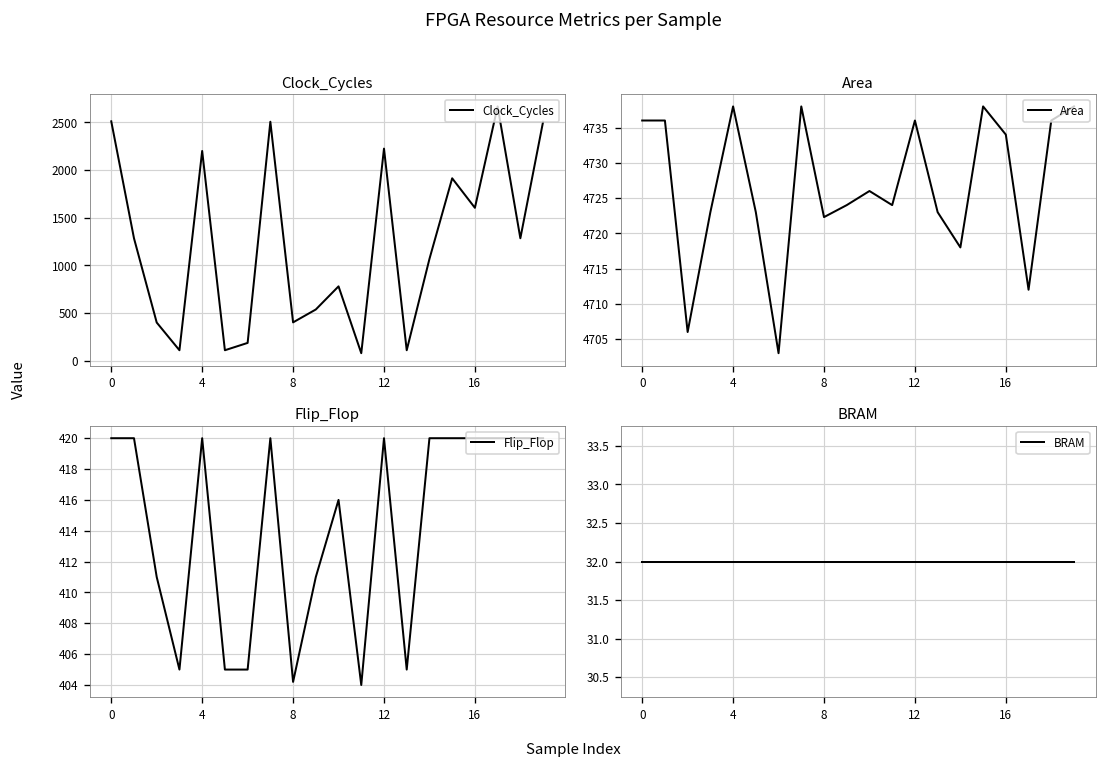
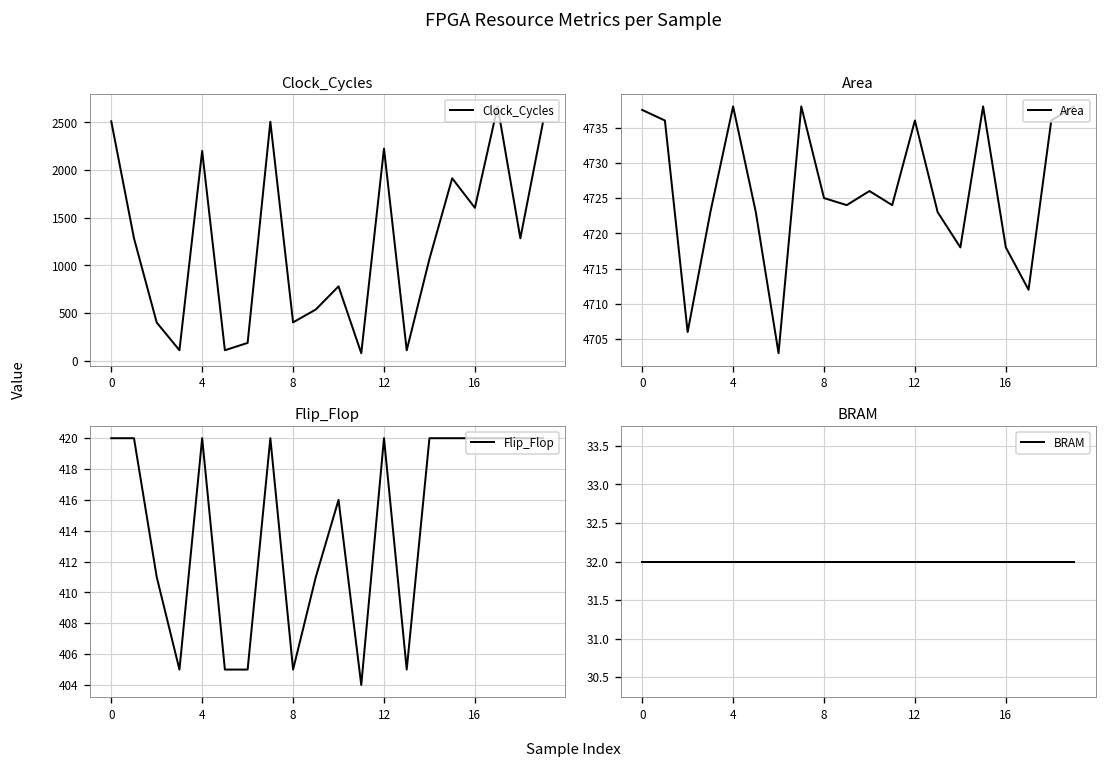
Area, 0: 4736 -> 4738
Area, 8: 4722 -> 4725
Area, 16: 4734 -> 4718
Flip_Flop, 8: 404.2 -> 405.0
